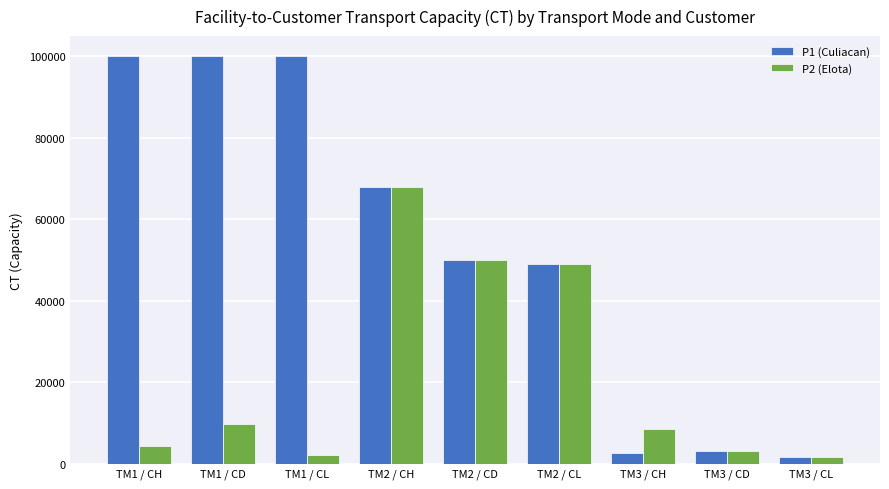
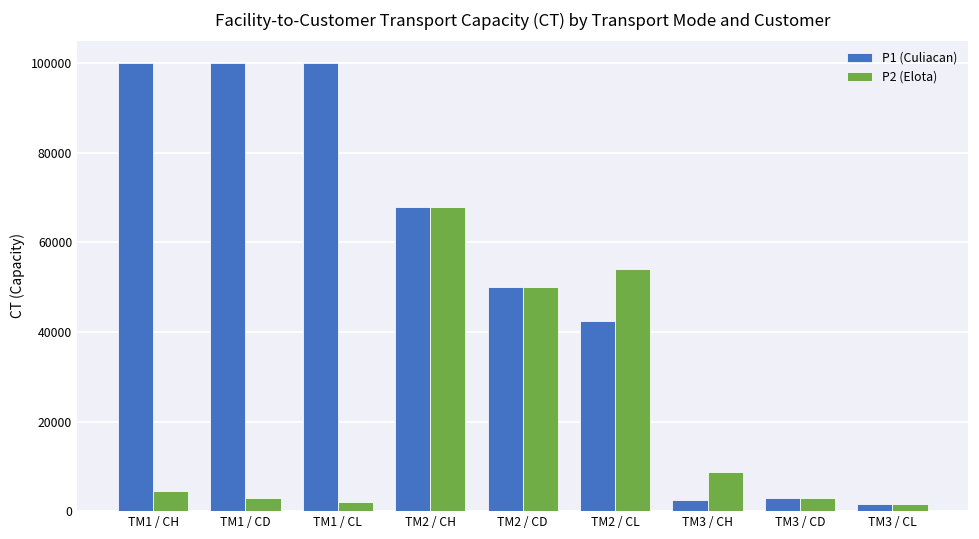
P2 (Elota), TM1 / CD: 10000 -> 3000
P1 (Culiacan), TM2 / CL: 49000 -> 43000
P2 (Elota), TM2 / CL: 49000 -> 54000
